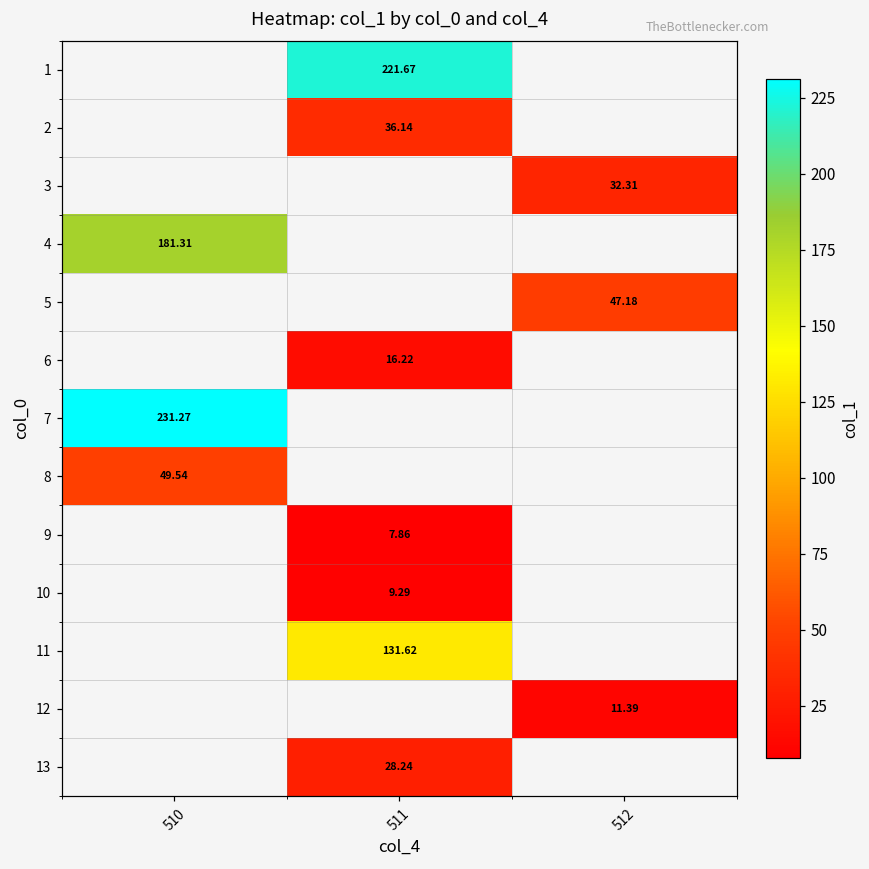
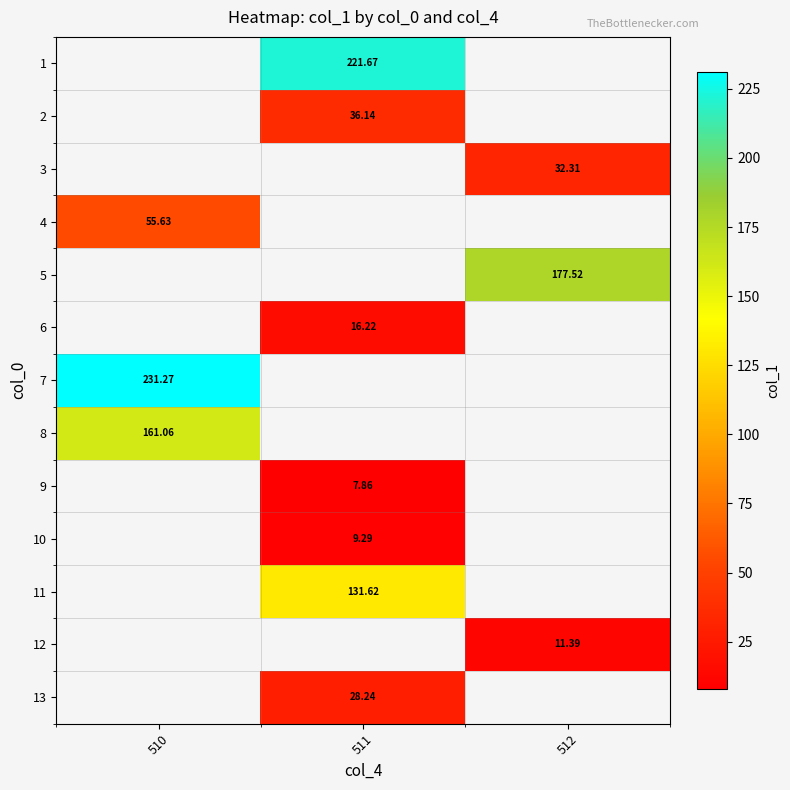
4, 510: 181.31 -> 55.63
5, 512: 47.18 -> 177.52
8, 510: 49.54 -> 161.06
